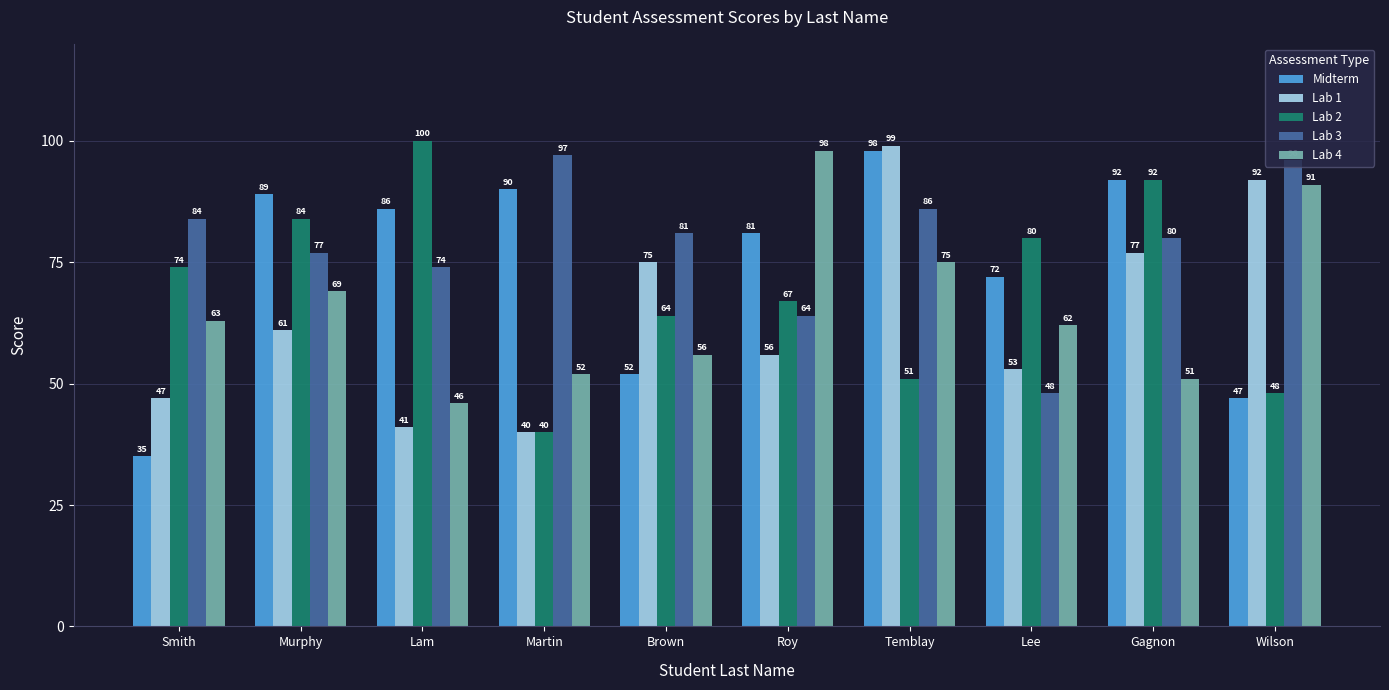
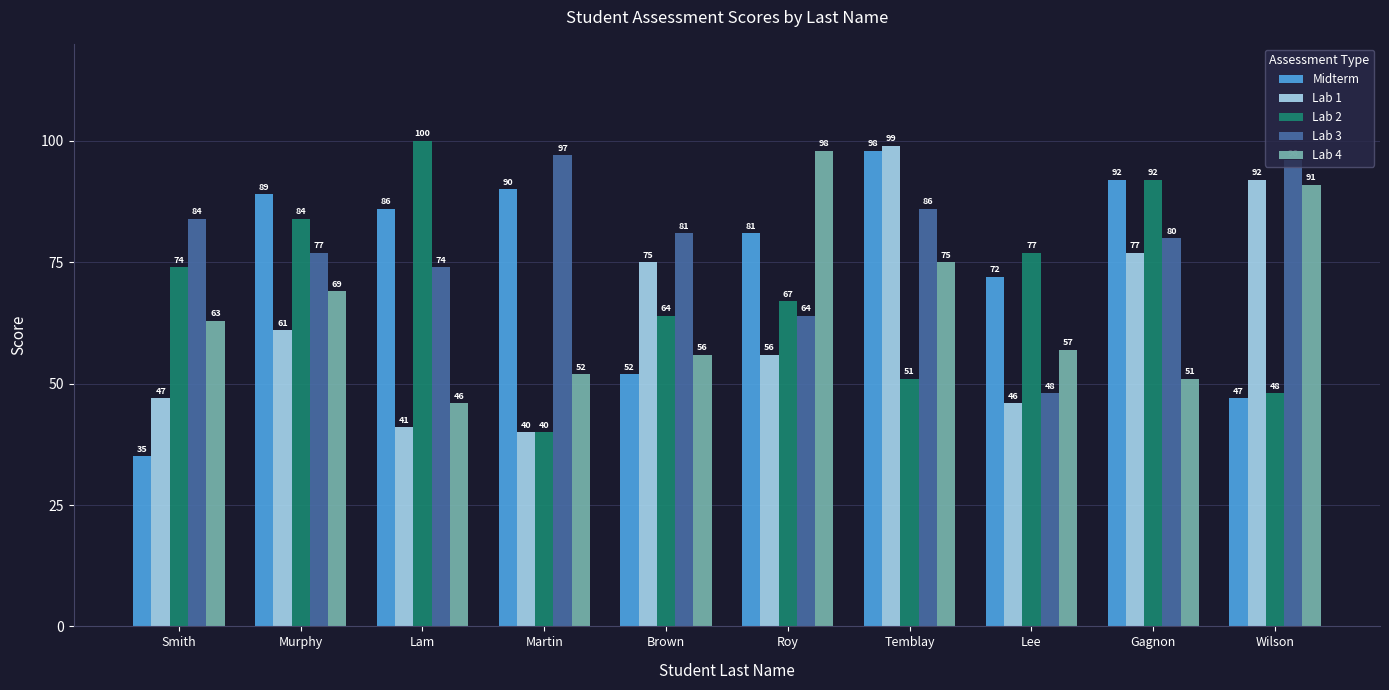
Lab 1, Lee: 53 -> 46
Lab 2, Lee: 80 -> 77
Lab 4, Lee: 62 -> 57
